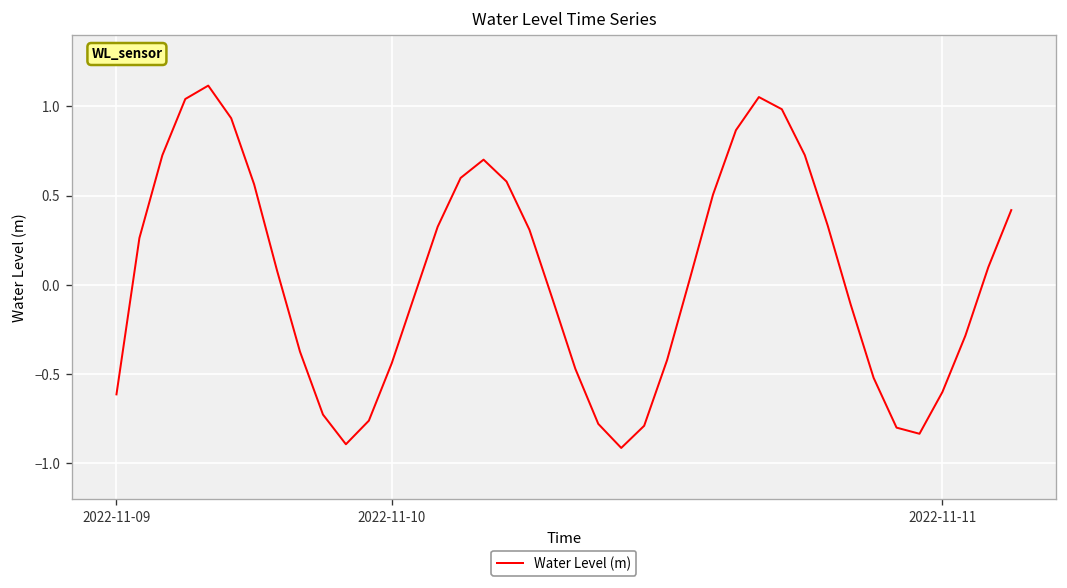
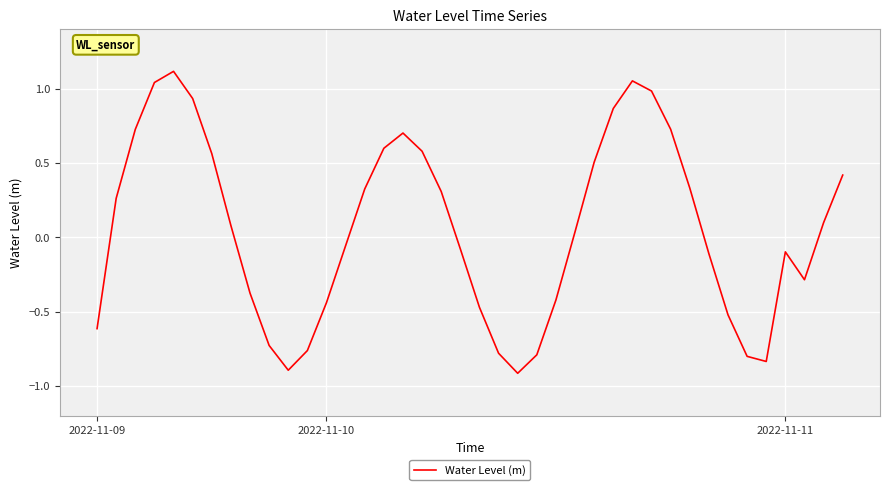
2022-11-11: -0.60 -> -0.10
